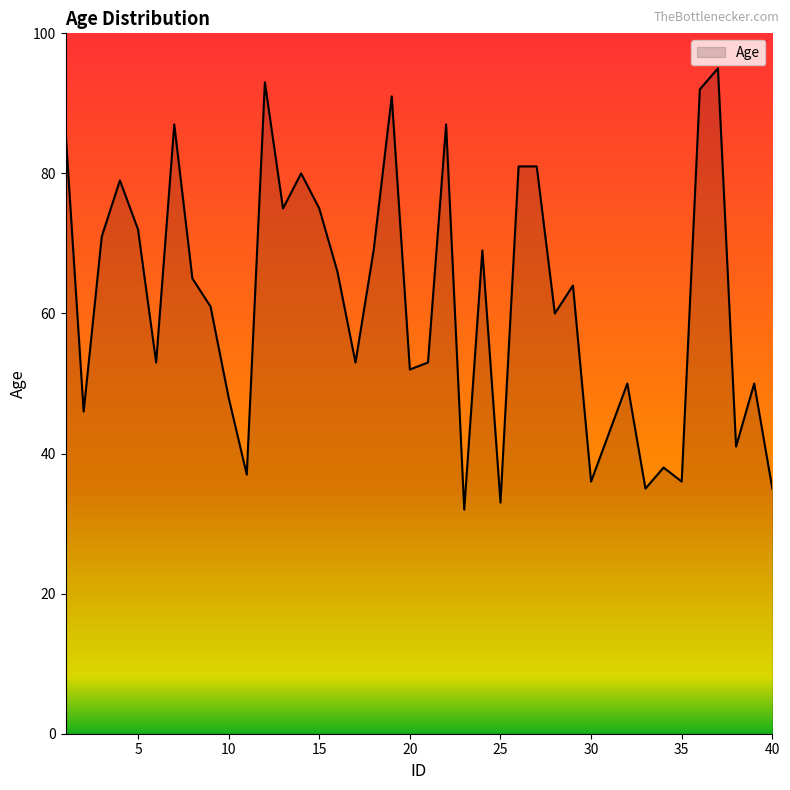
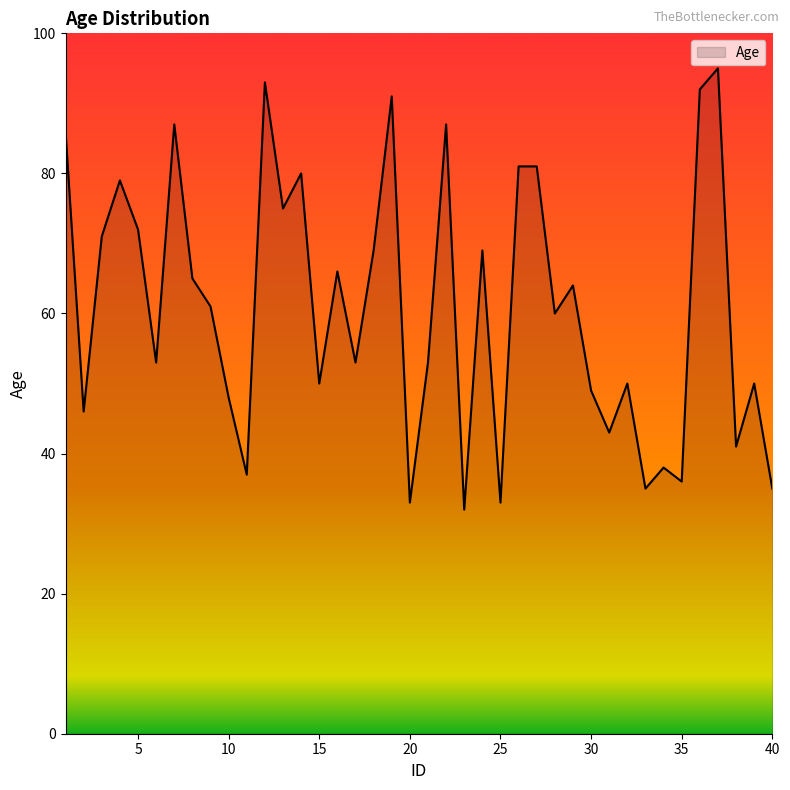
15: 75 -> 50
20: 52 -> 33
30: 36 -> 49
